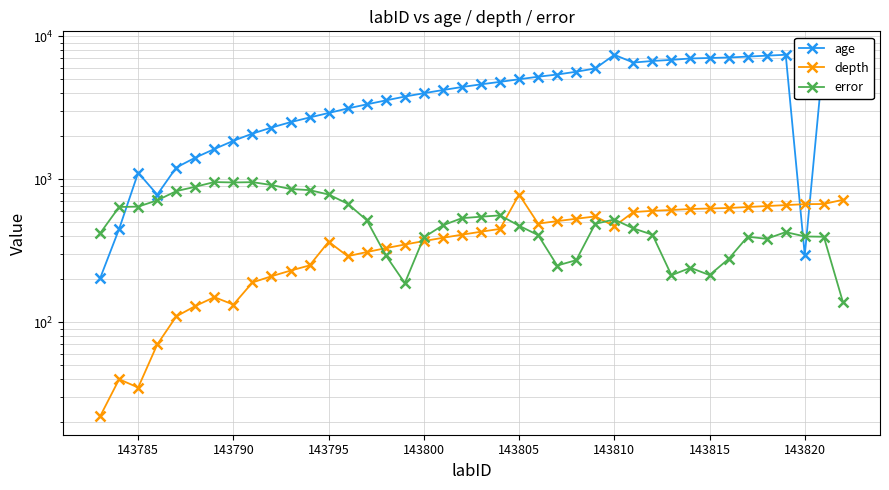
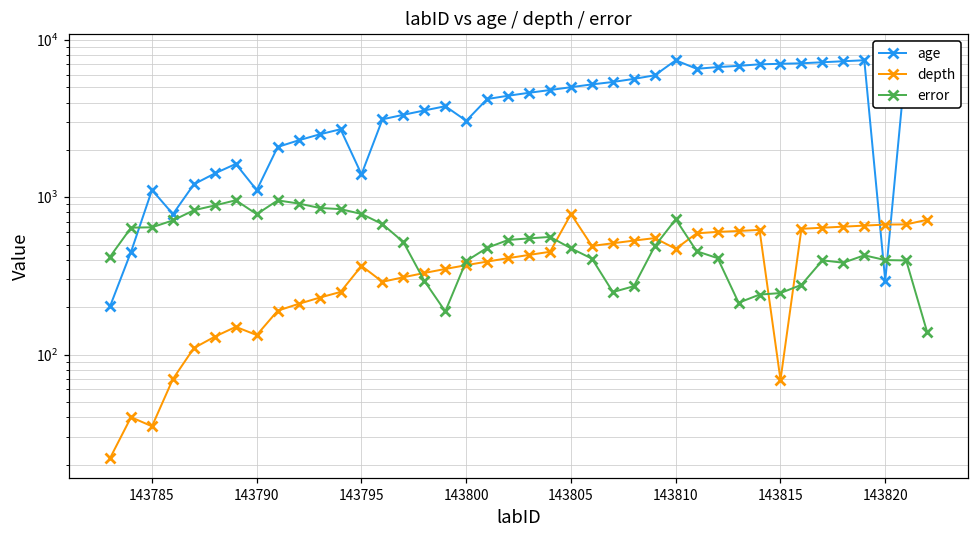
age, 143790: 1900 -> 1100
error, 143790: 1000 -> 800
age, 143795: 2900 -> 1400
age, 143800: 4000 -> 3100
error, 143810: 520 -> 700
depth, 143815: 600 -> 70
error, 143815: 210 -> 250
